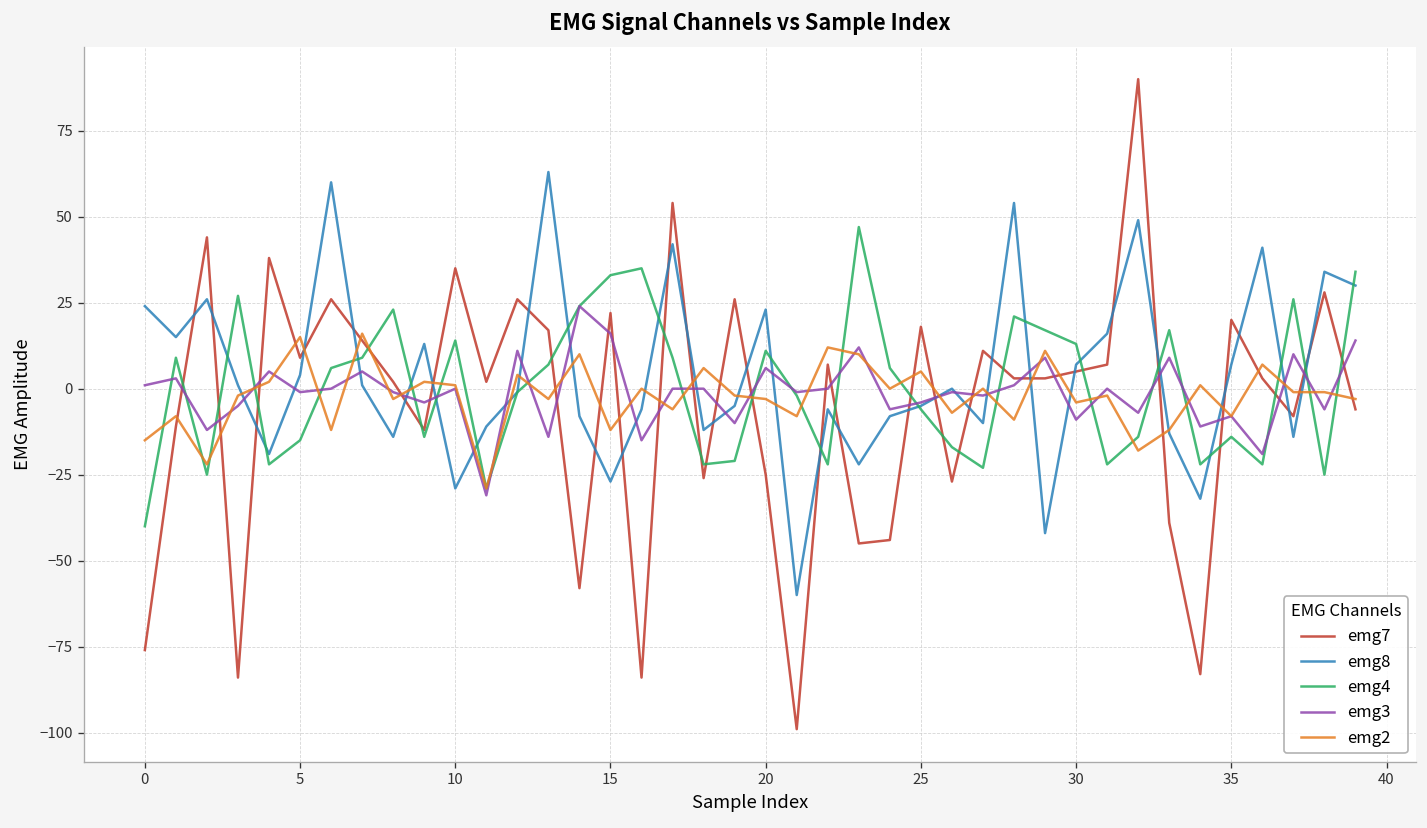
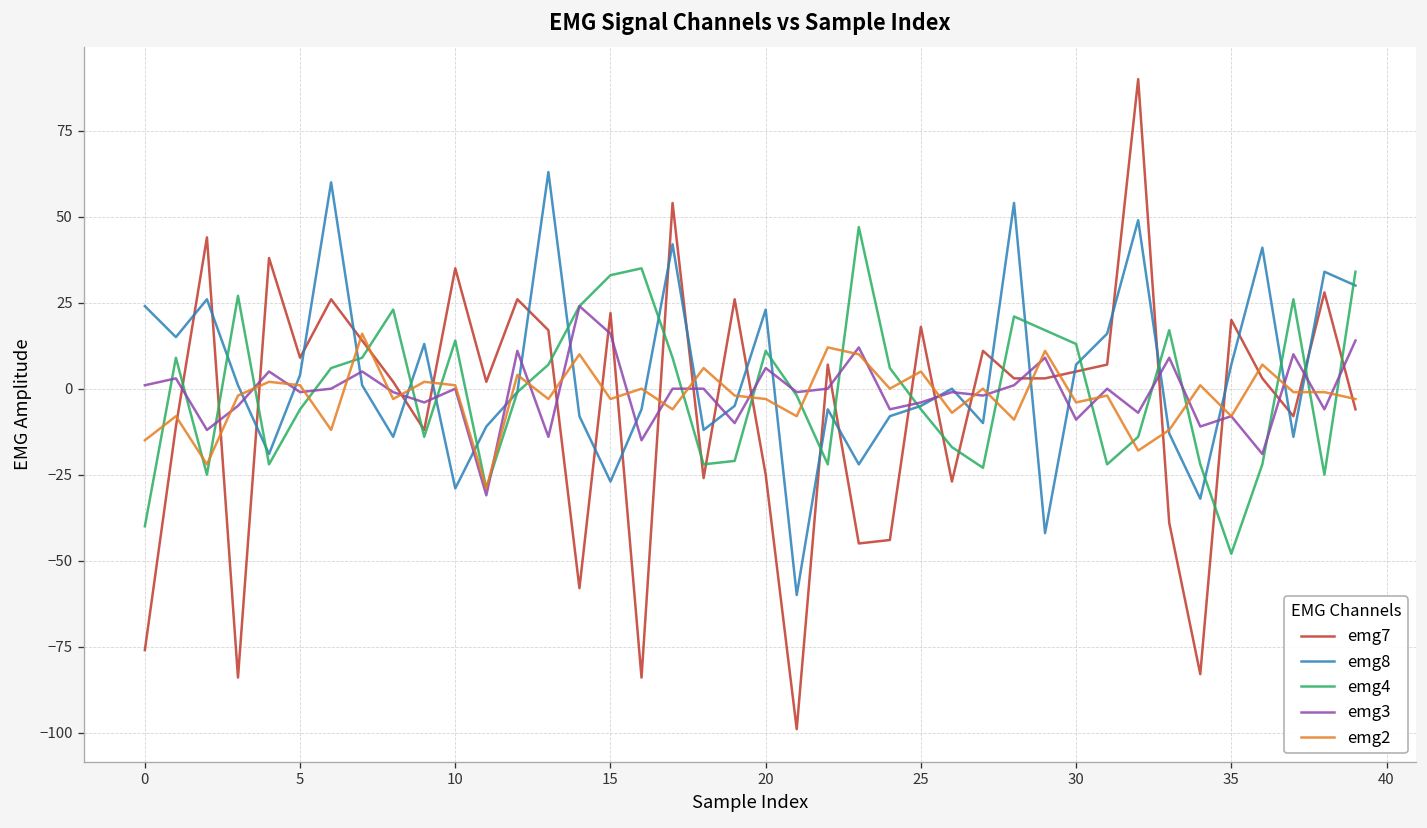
emg4, 5: -15 -> -6
emg2, 5: 15 -> 1
emg2, 15: -12 -> -3
emg4, 35: -14 -> -48
